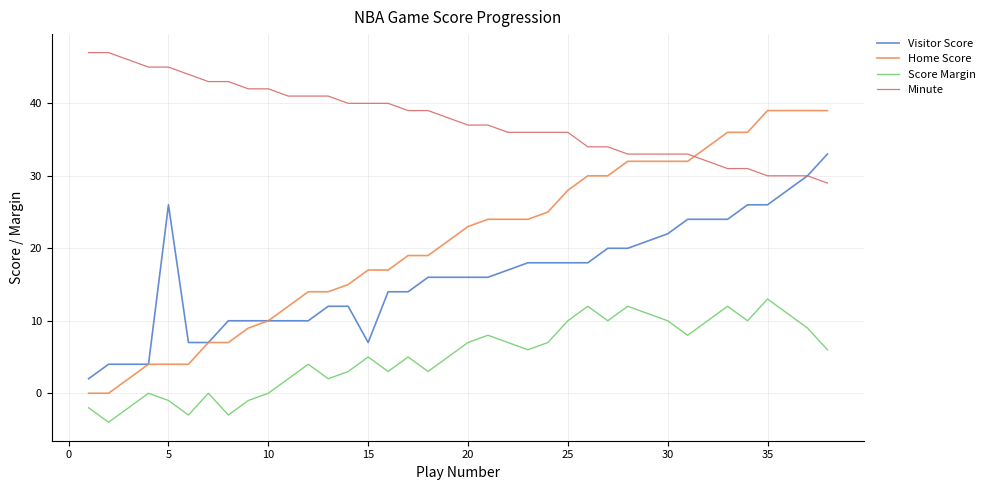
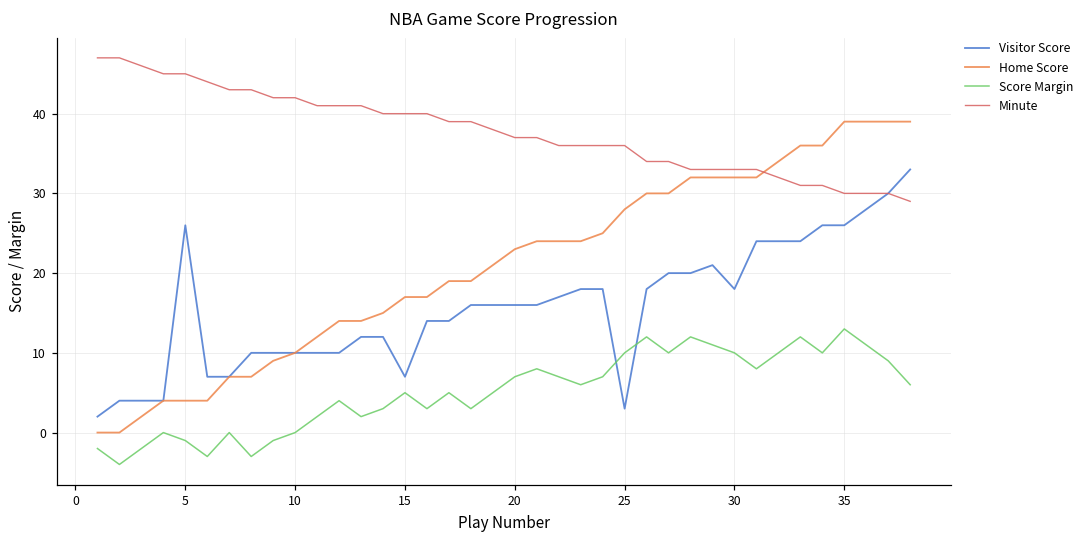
Visitor Score, 25: 18 -> 3
Visitor Score, 30: 22 -> 18
